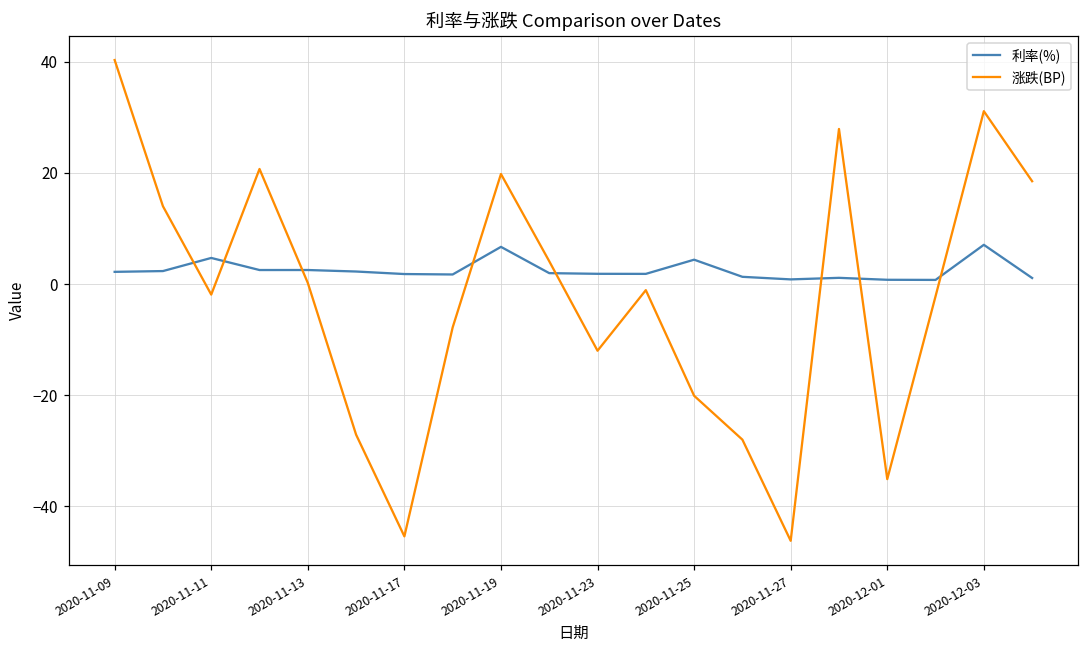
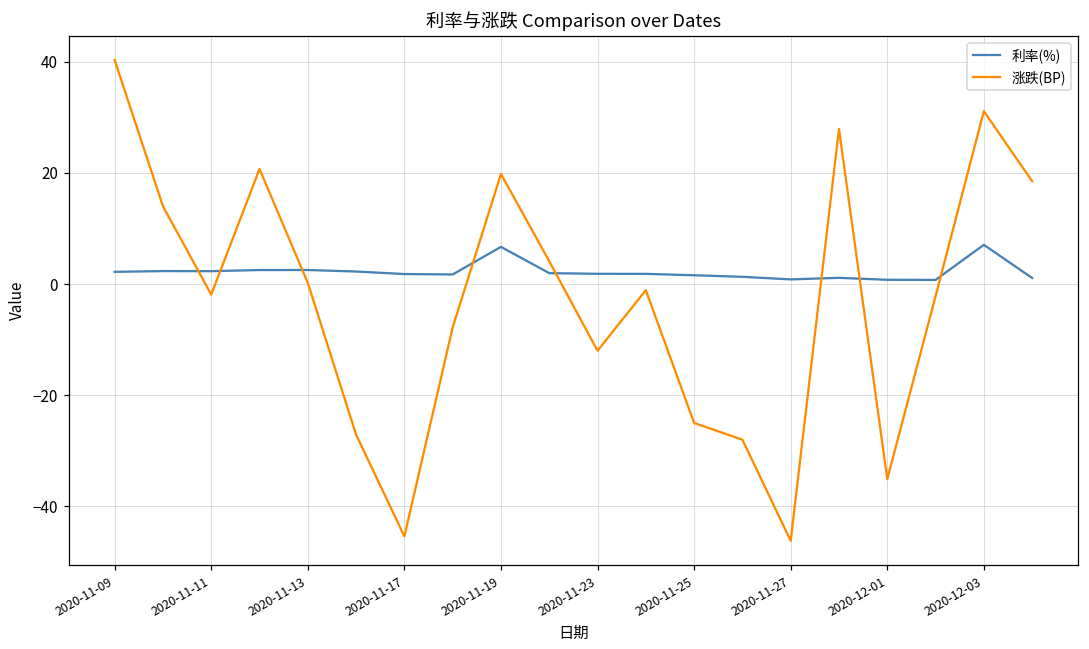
利率(%), 2020-11-11: 5 -> 2
利率(%), 2020-11-25: 4 -> 2
涨跌(BP), 2020-11-25: -20 -> -25
